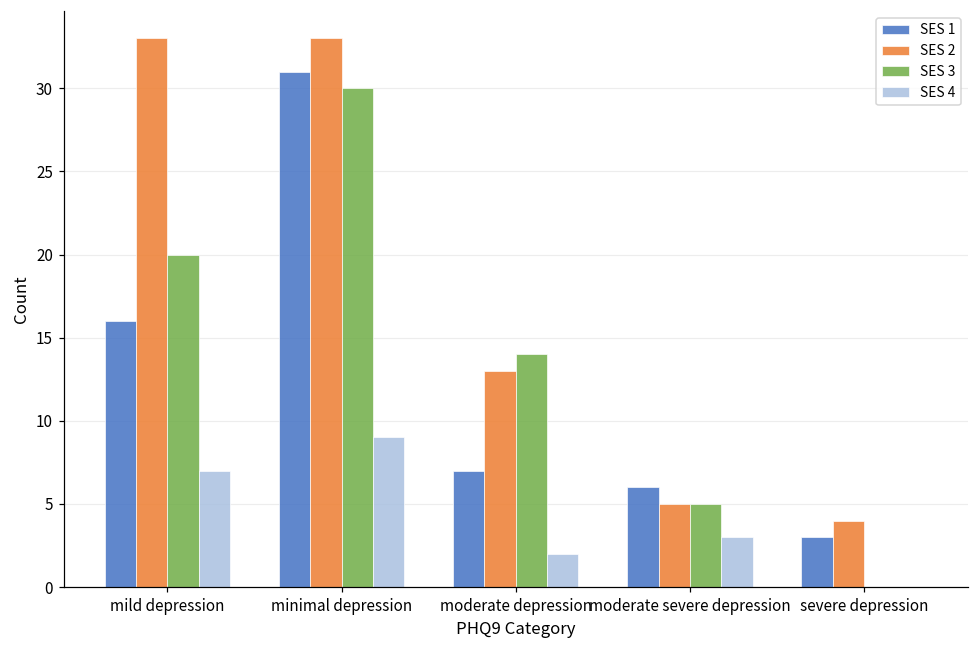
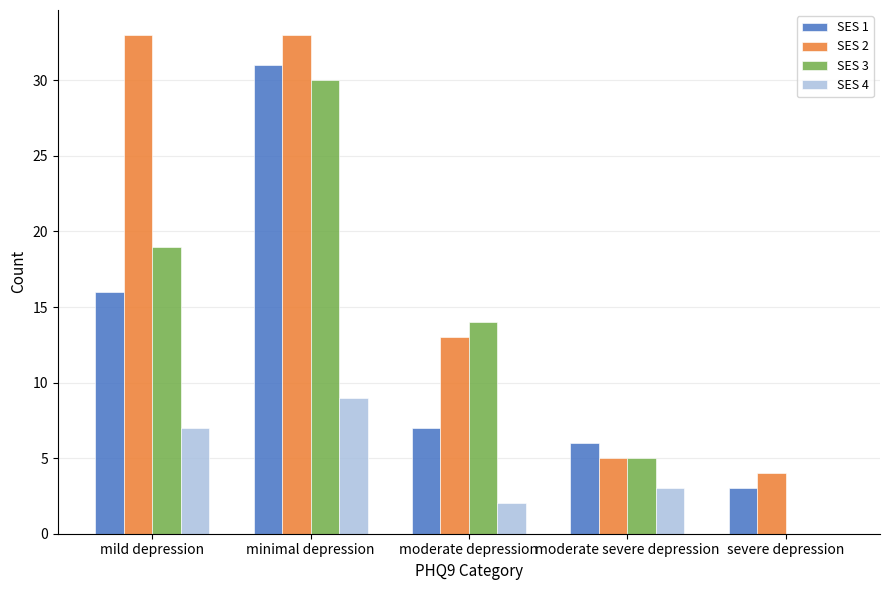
SES 3, mild depression: 20 -> 19
